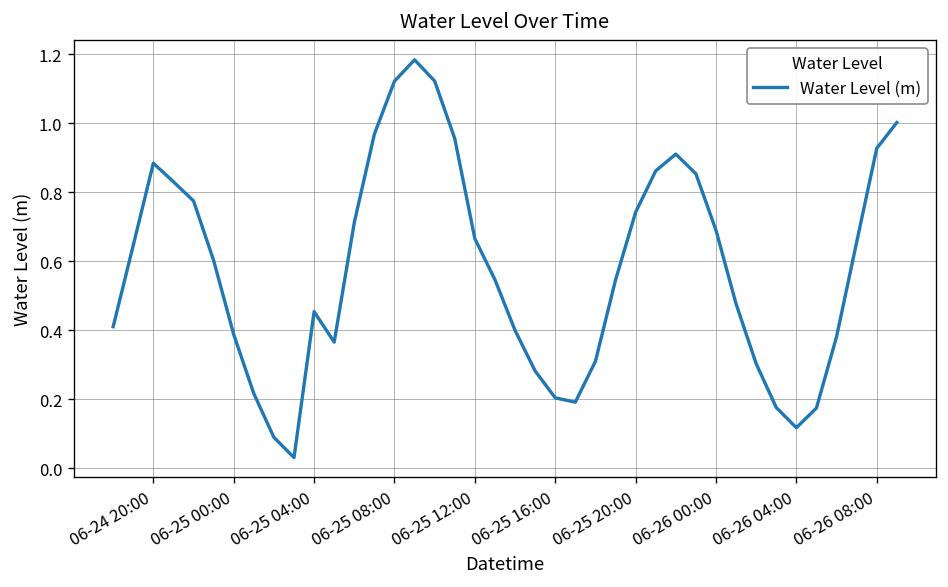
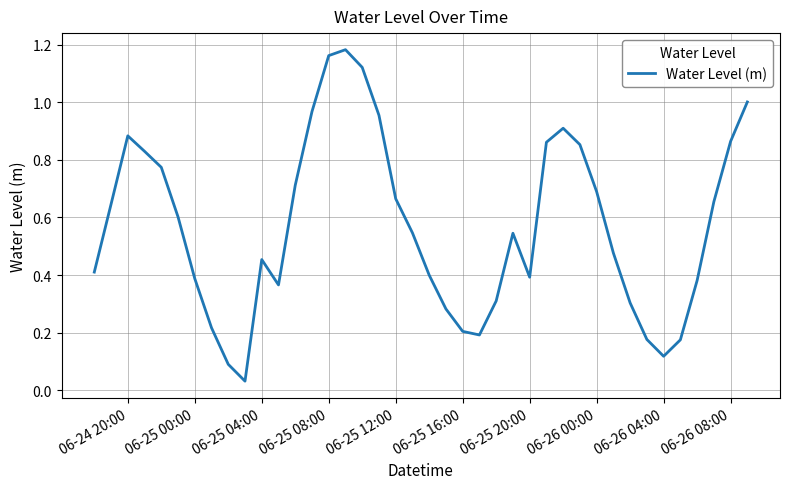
06-25 08:00: 1.12 -> 1.16
06-25 20:00: 0.74 -> 0.39
06-26 08:00: 0.93 -> 0.86
